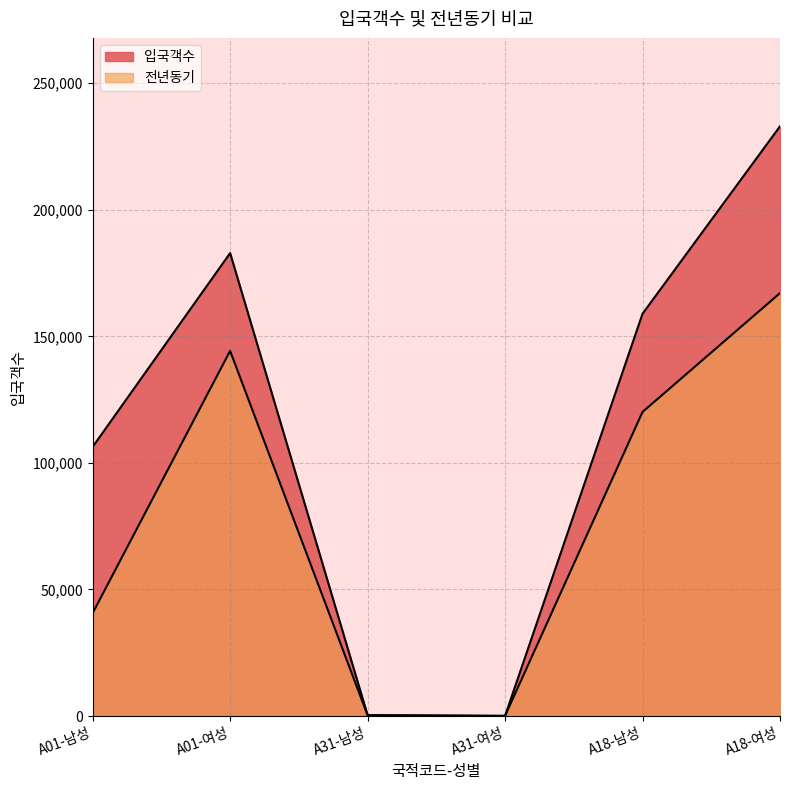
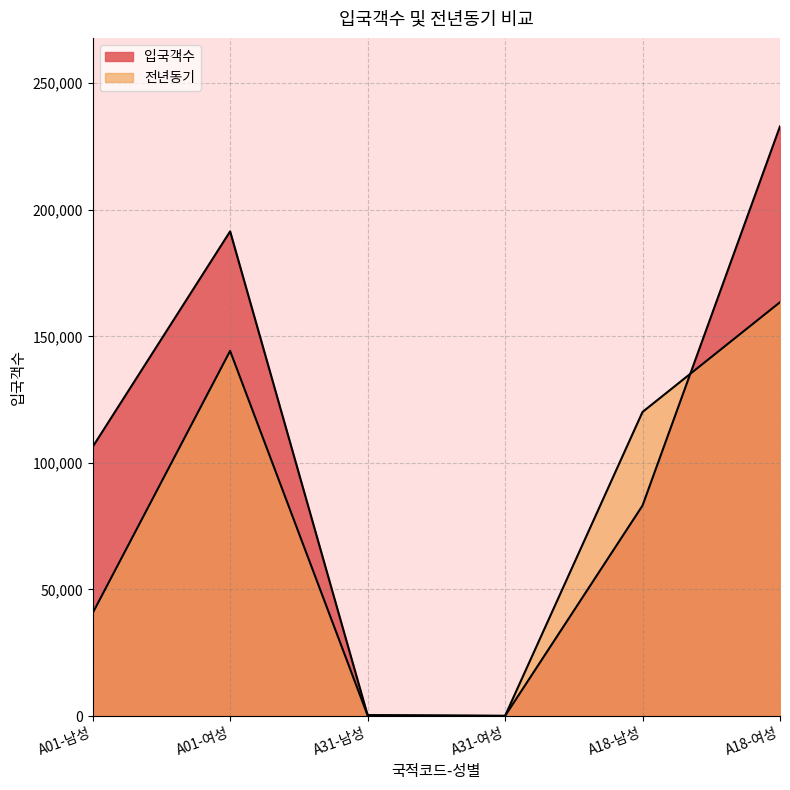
입국객수, A01-여성: 183,000 -> 191,000
입국객수, A18-남성: 159,000 -> 83,000
전년동기, A18-여성: 167,000 -> 163,000
